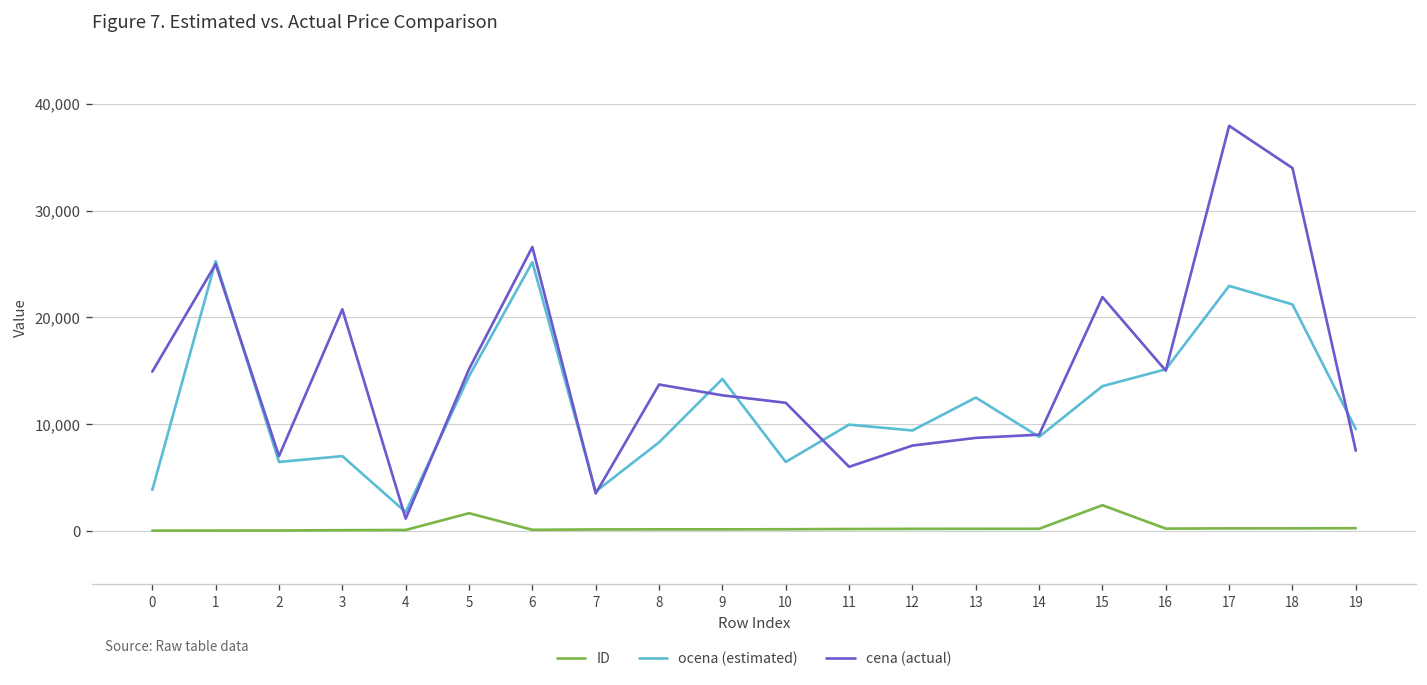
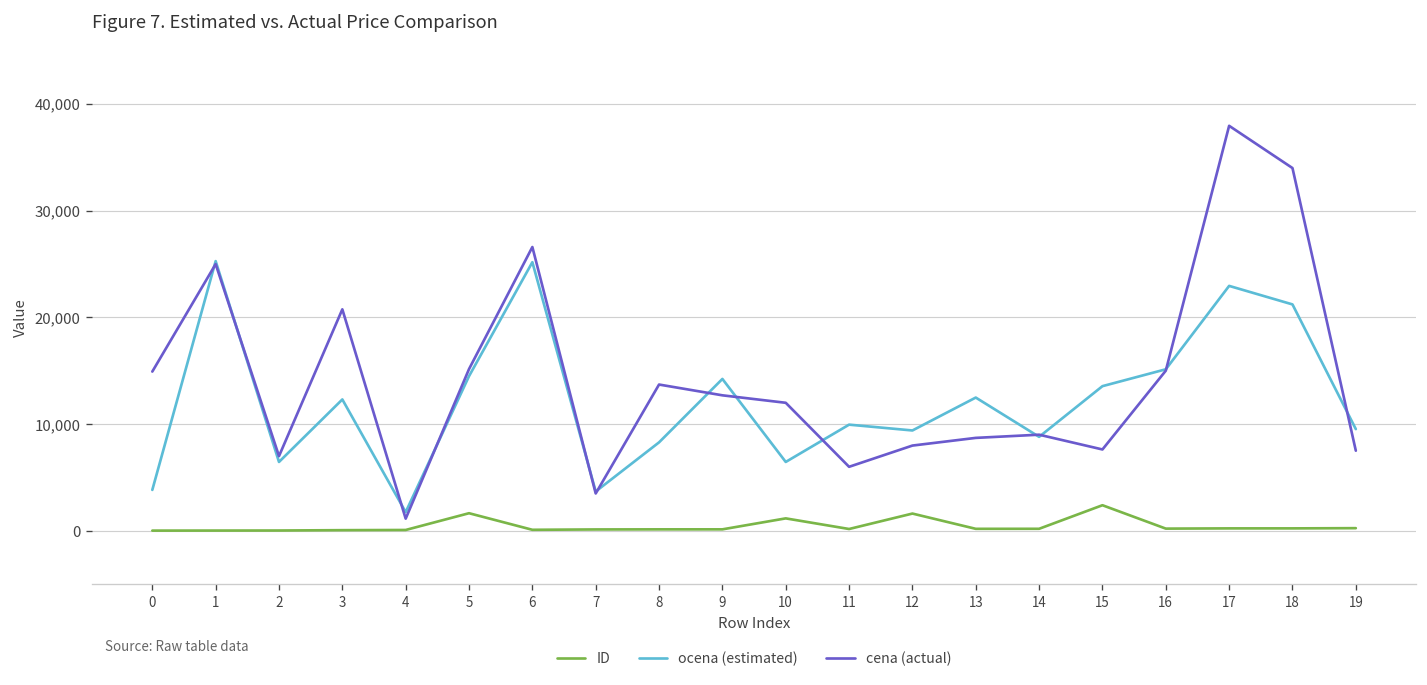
ocena (estimated), 3: 7,000 -> 12,000
ID, 10: 0 -> 1,000
ID, 12: 0 -> 2,000
cena (actual), 15: 22,000 -> 8,000
